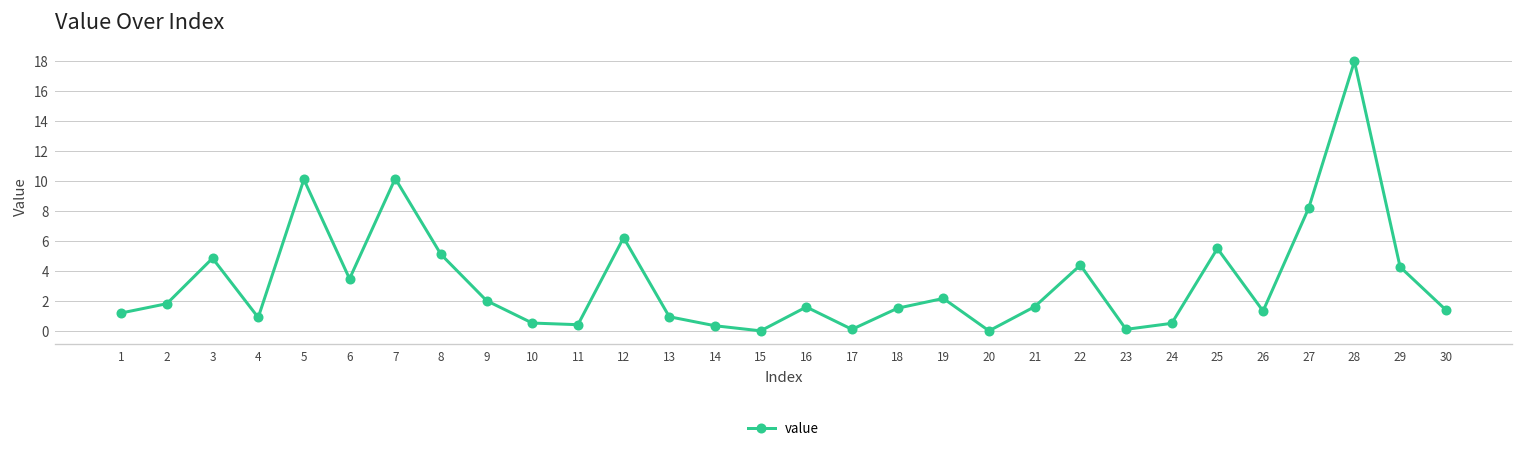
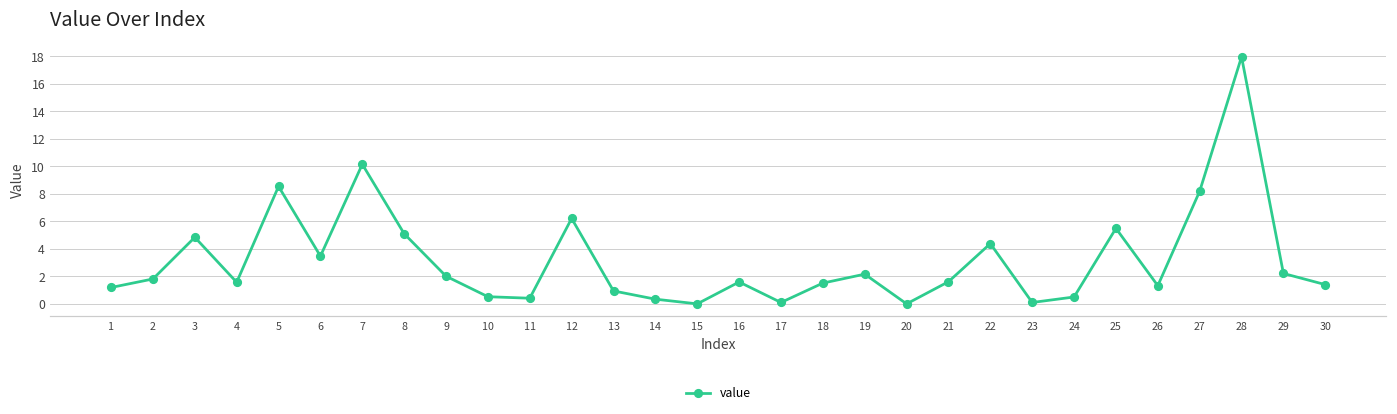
4: 0.9 -> 1.6
5: 10.1 -> 8.5
29: 4.3 -> 2.2
